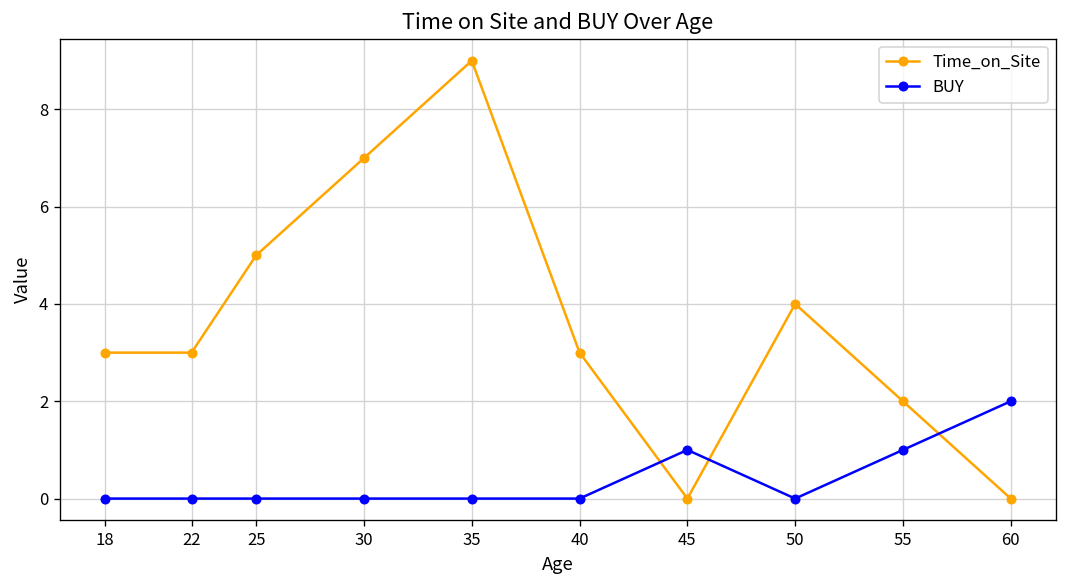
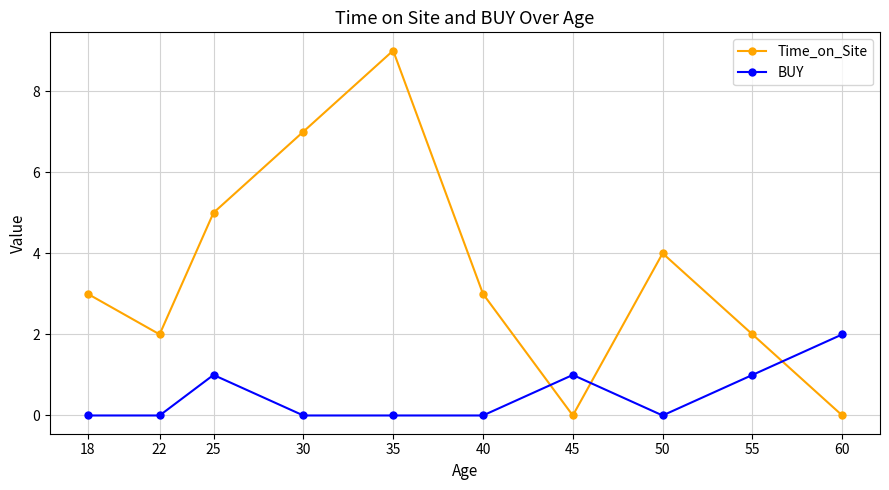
Time_on_Site, 22: 3 -> 2
BUY, 25: 0 -> 1
